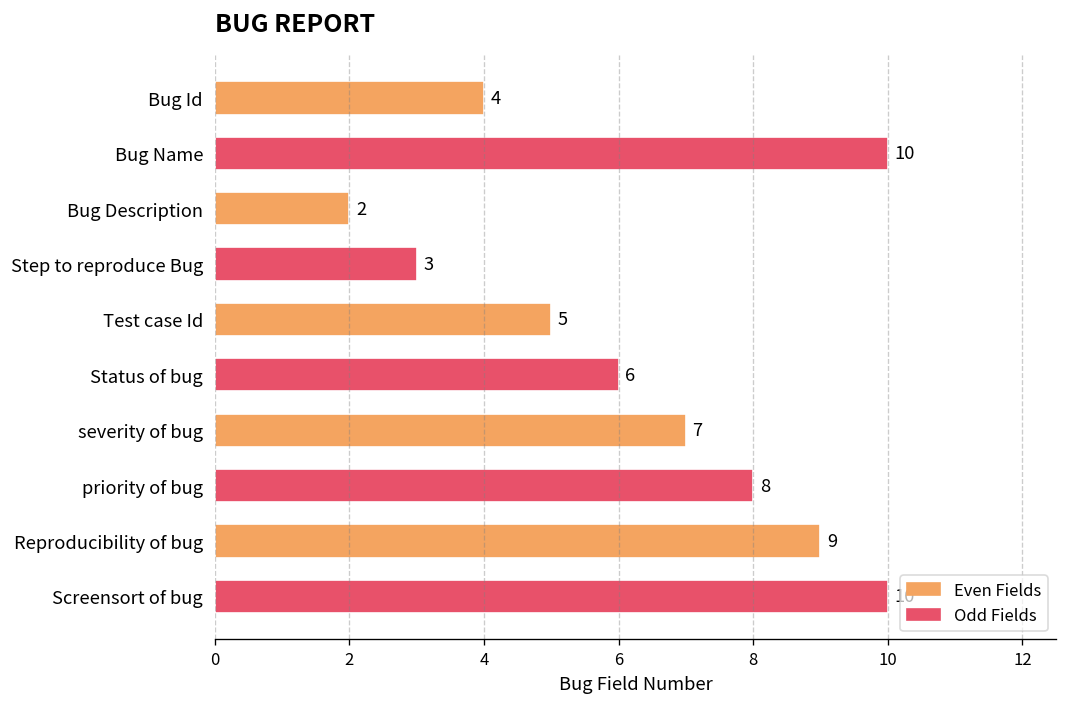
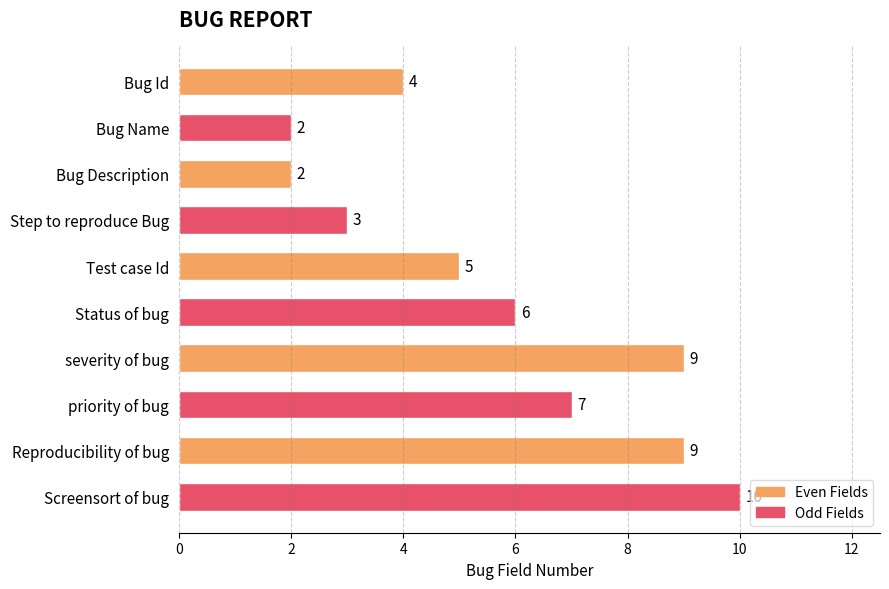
Bug Name: 10 -> 2
severity of bug: 7 -> 9
priority of bug: 8 -> 7
